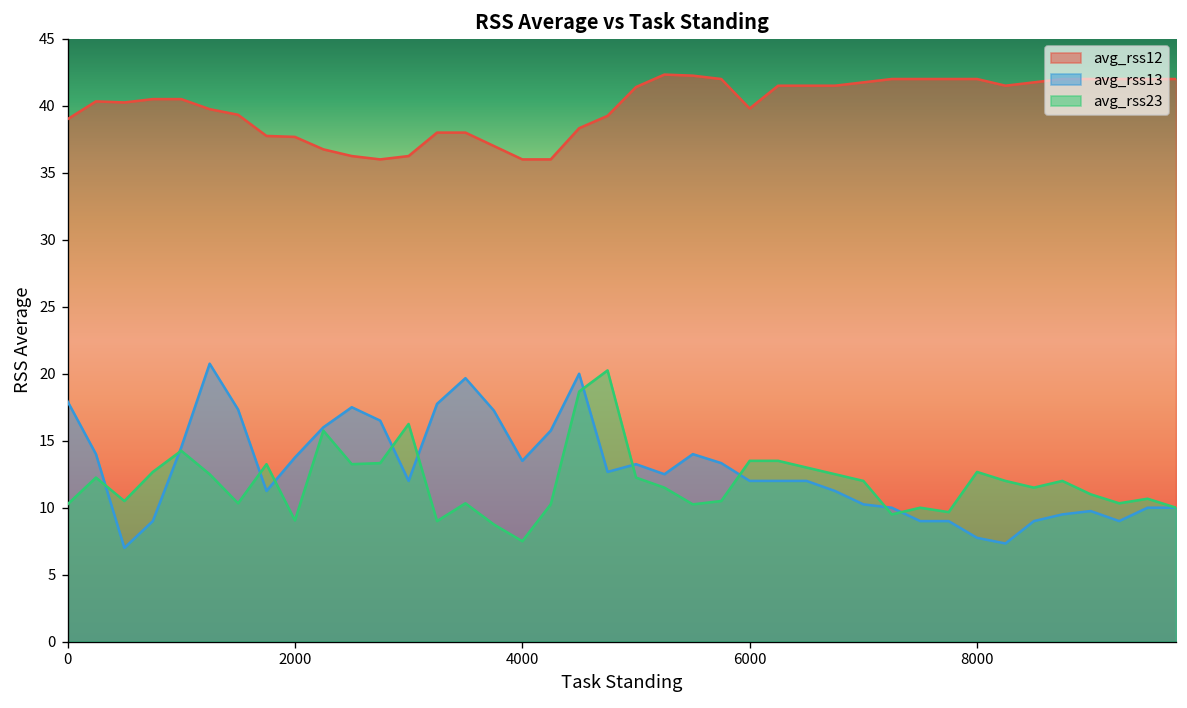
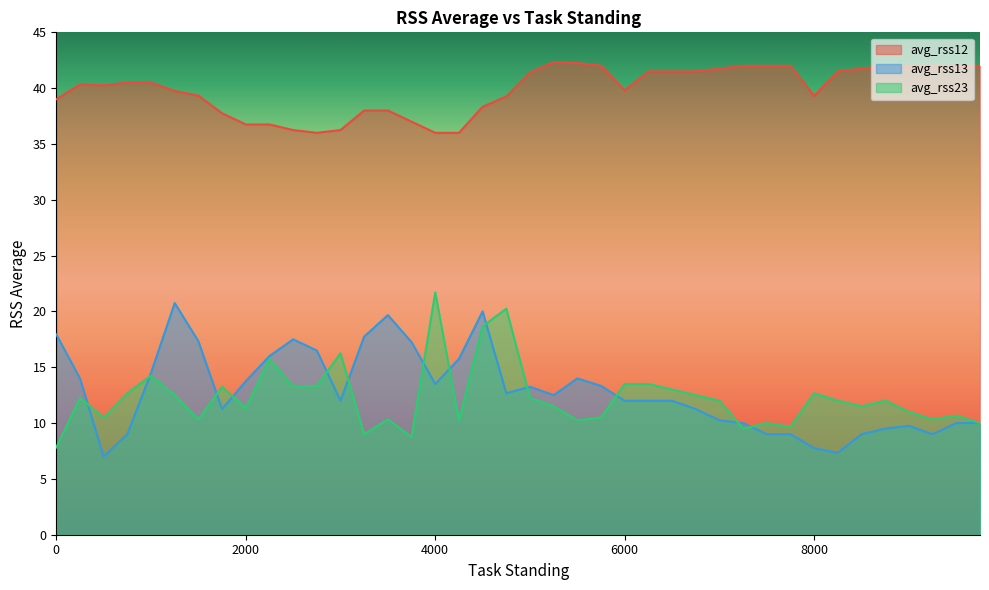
avg_rss23, 0: 10.3 -> 7.8
avg_rss12, 2000: 37.7 -> 36.8
avg_rss23, 2000: 9.1 -> 11.3
avg_rss23, 4000: 7.5 -> 21.7
avg_rss12, 8000: 42.0 -> 39.3
